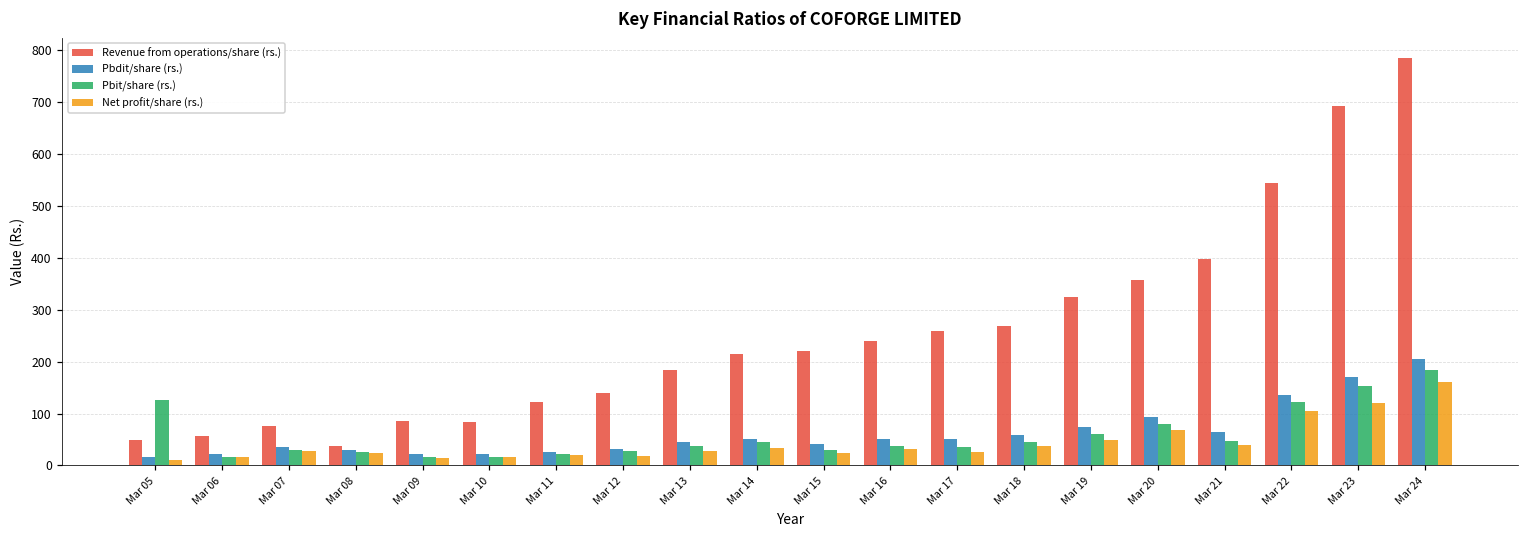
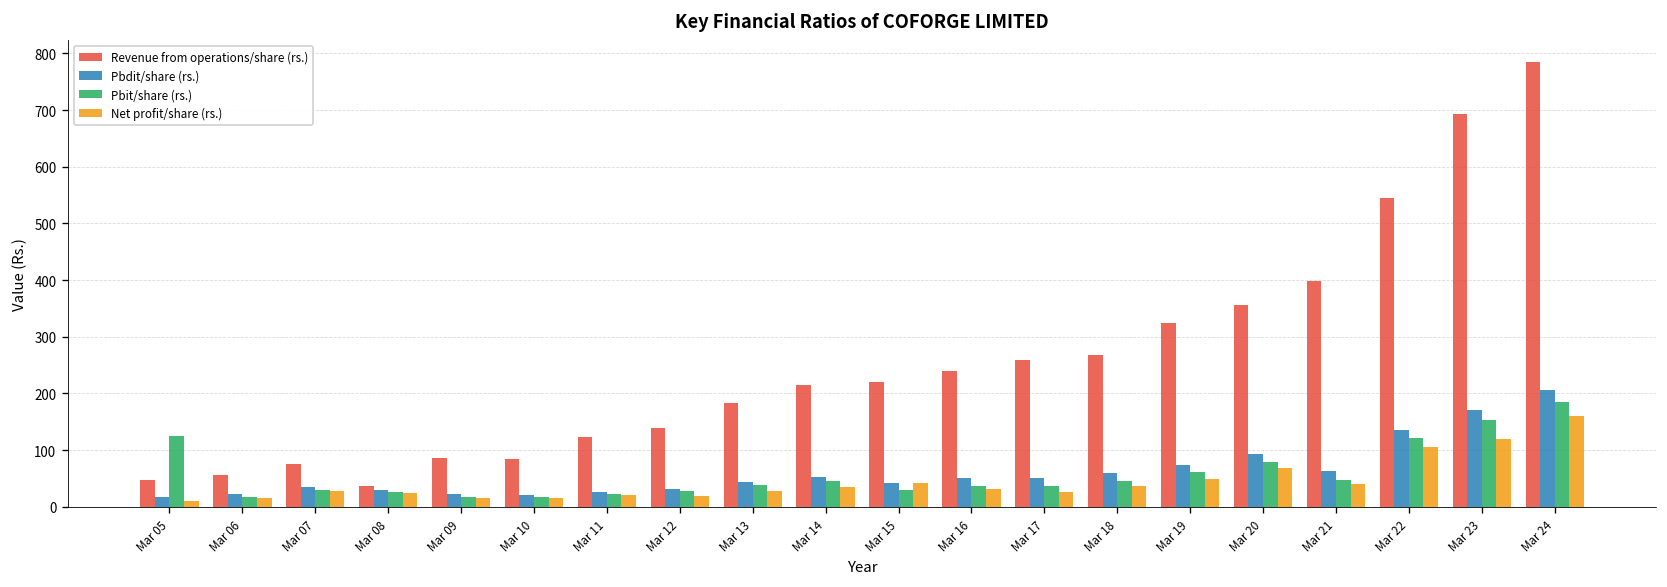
Net profit/share (rs.), Mar 15: 20 -> 40
